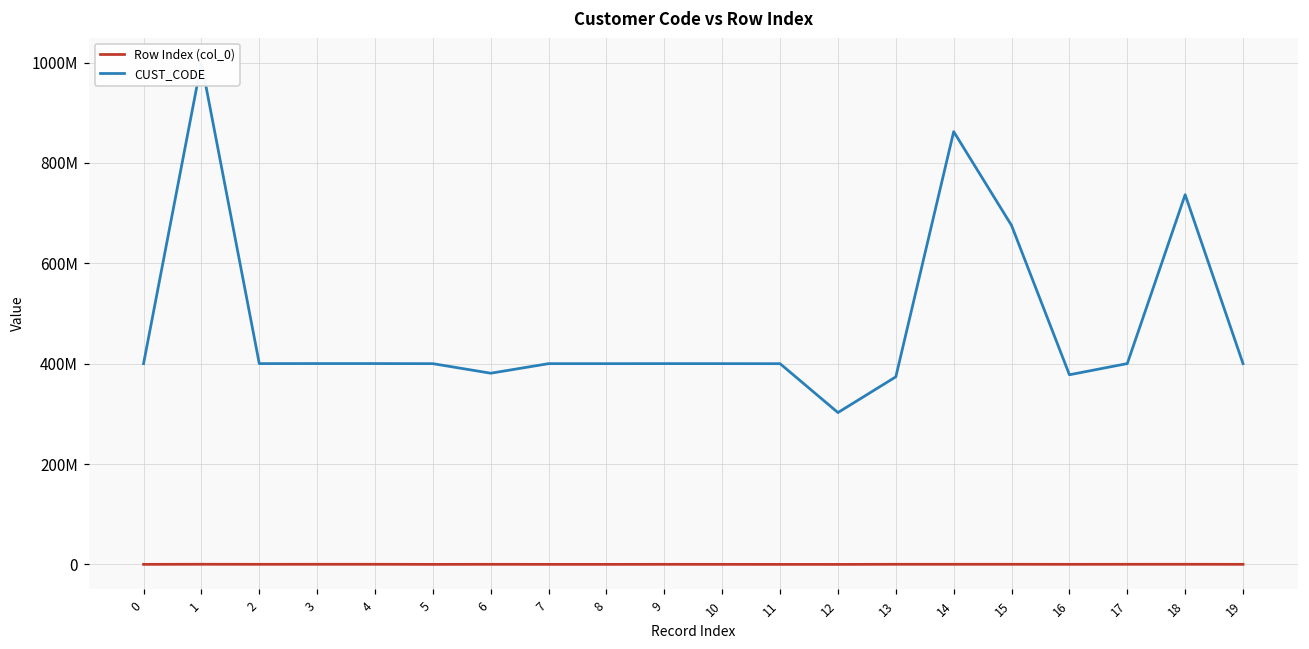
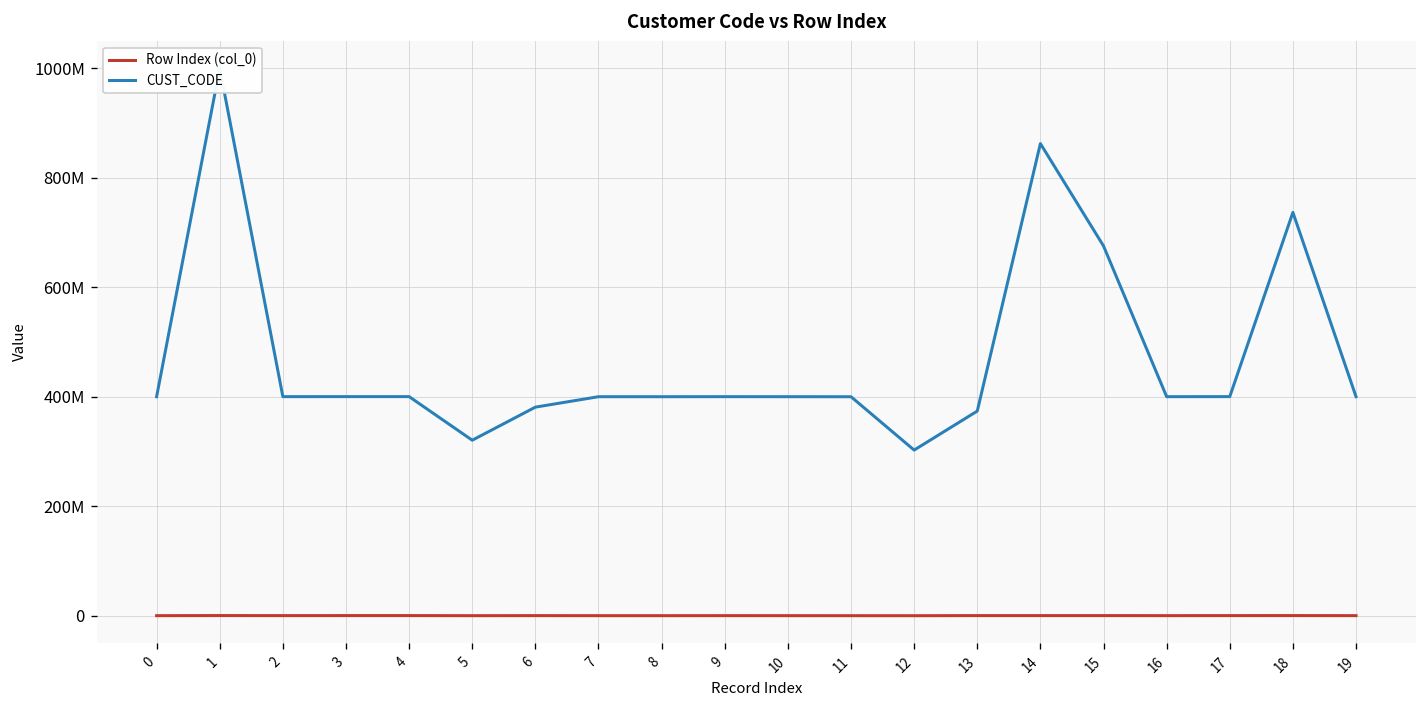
CUST_CODE, 5: 400000000 -> 320000000
CUST_CODE, 16: 380000000 -> 400000000
